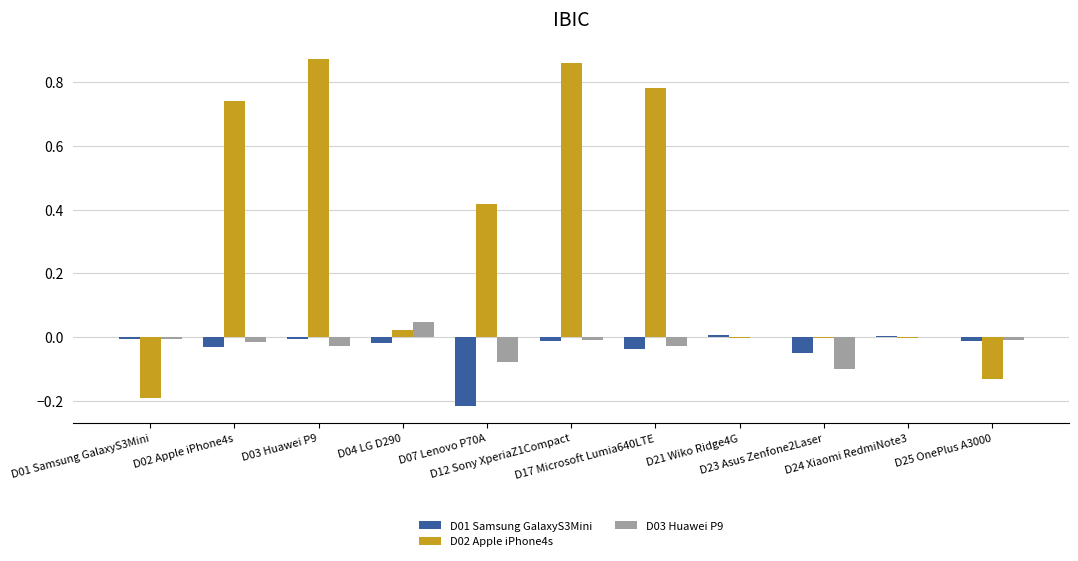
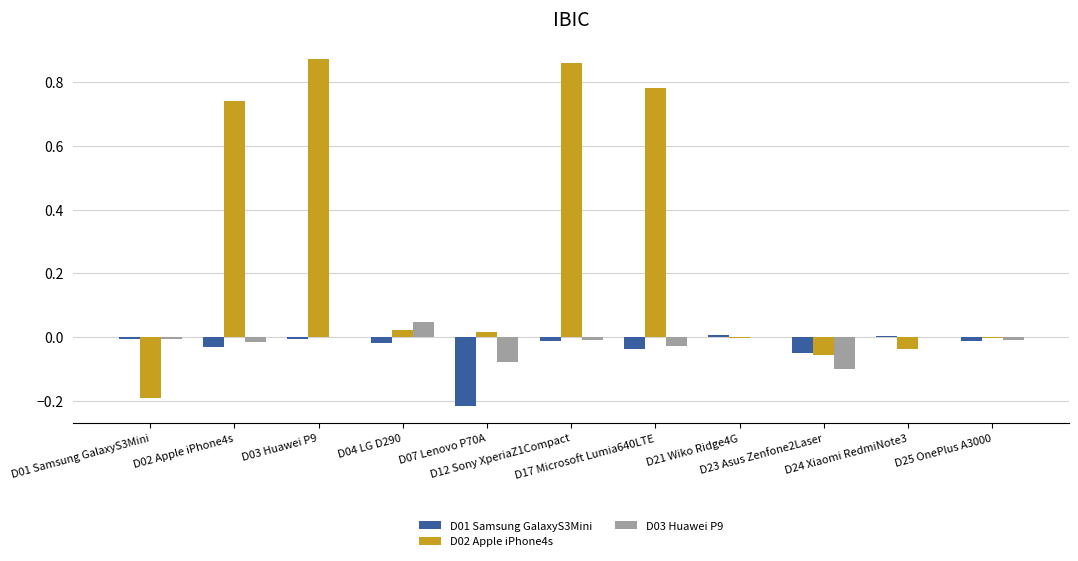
D03 Huawei P9, D03 Huawei P9: -0.03 -> 0.00
D02 Apple iPhone4s, D07 Lenovo P70A: 0.42 -> 0.01
D02 Apple iPhone4s, D23 Asus Zenfone2Laser: 0.00 -> -0.06
D02 Apple iPhone4s, D24 Xiaomi RedmiNote3: 0.00 -> -0.04
D02 Apple iPhone4s, D25 OnePlus A3000: -0.13 -> 0.00
